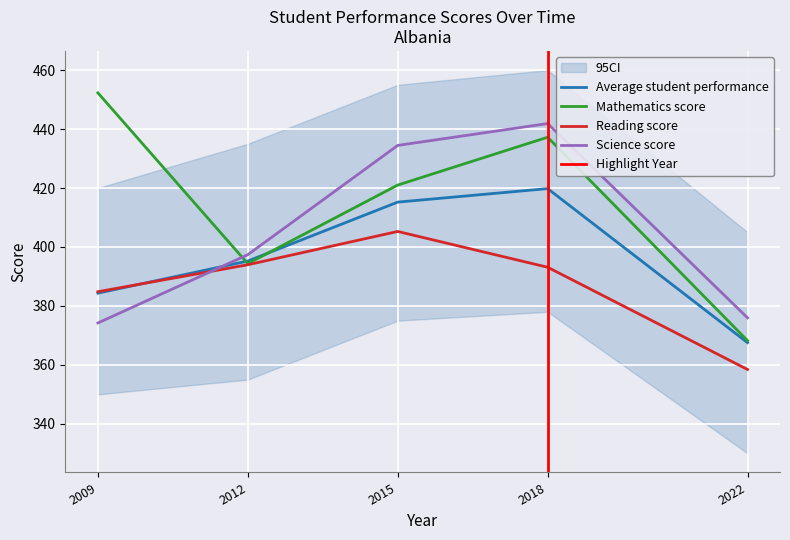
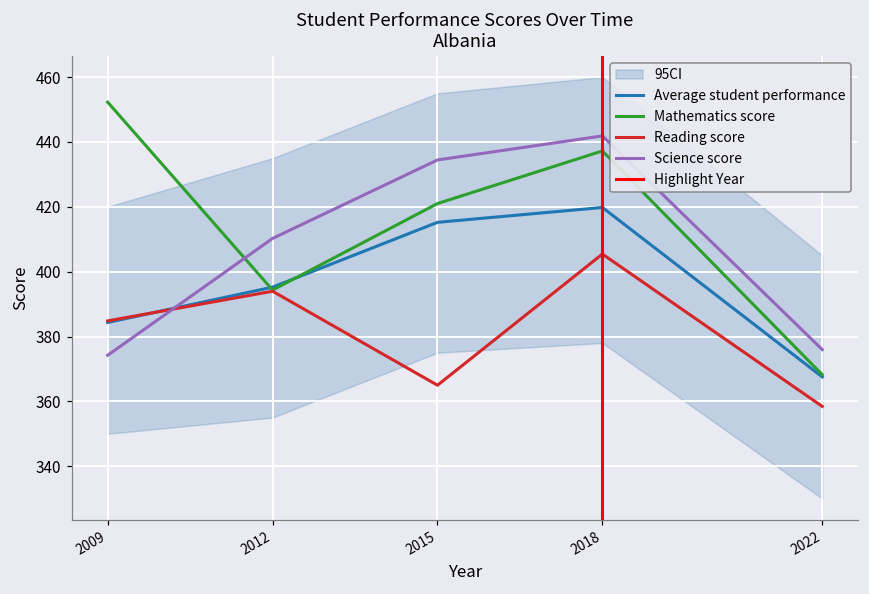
Science score, 2012: 397 -> 410
Reading score, 2015: 405 -> 365
Reading score, 2018: 393 -> 405
